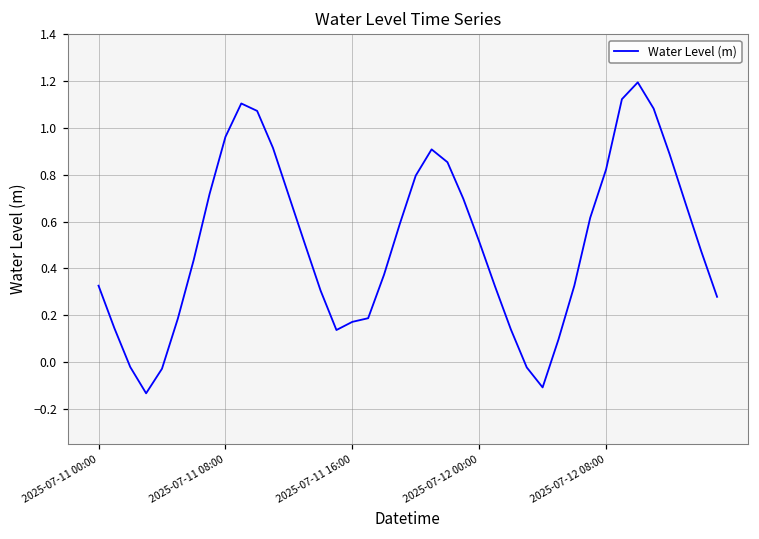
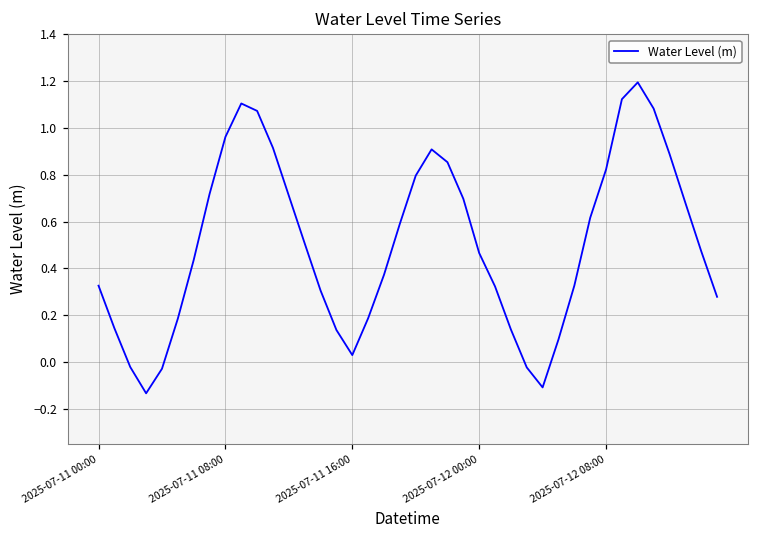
2025-07-11 16:00: 0.17 -> 0.03
2025-07-12 00:00: 0.52 -> 0.47
